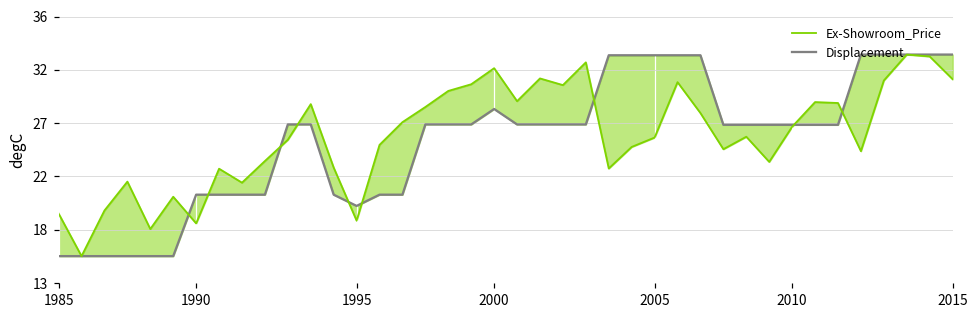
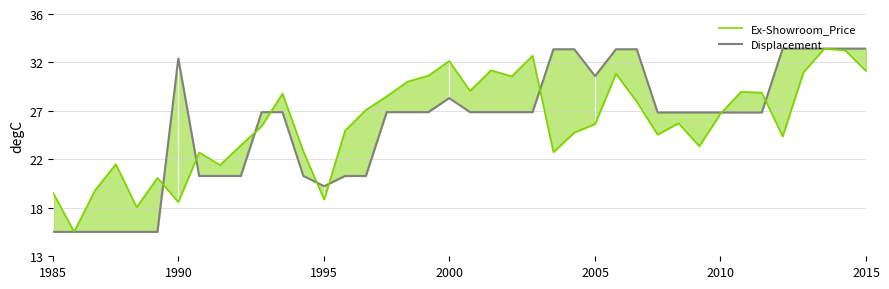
Displacement, 1990: 20.7 -> 31.8
Displacement, 2005: 32.7 -> 30.1
